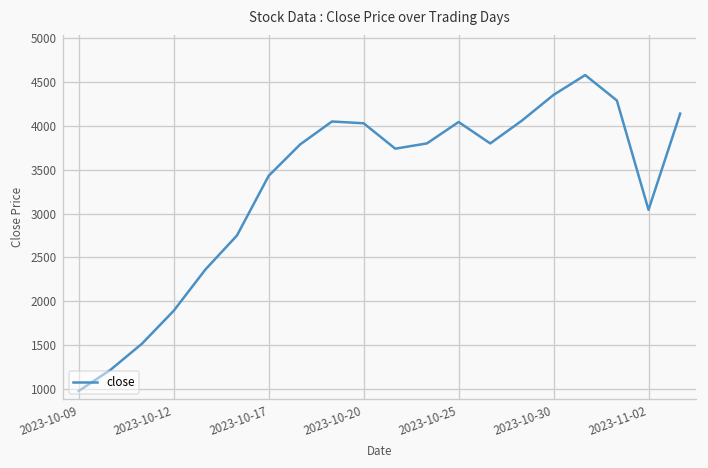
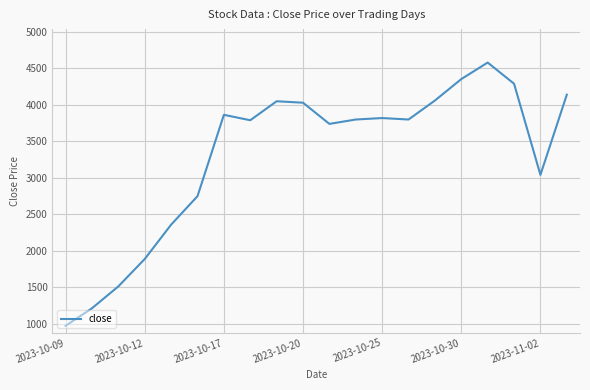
2023-10-17: 3400 -> 3900
2023-10-25: 4000 -> 3800
